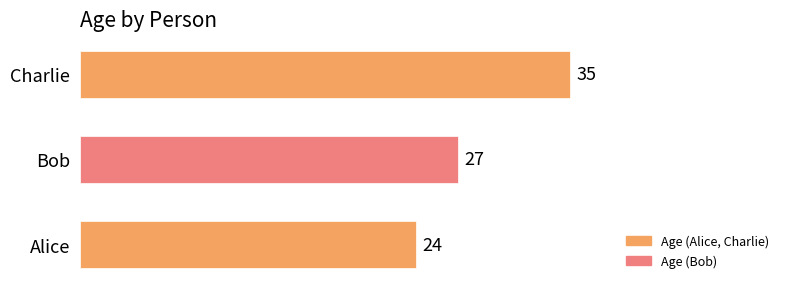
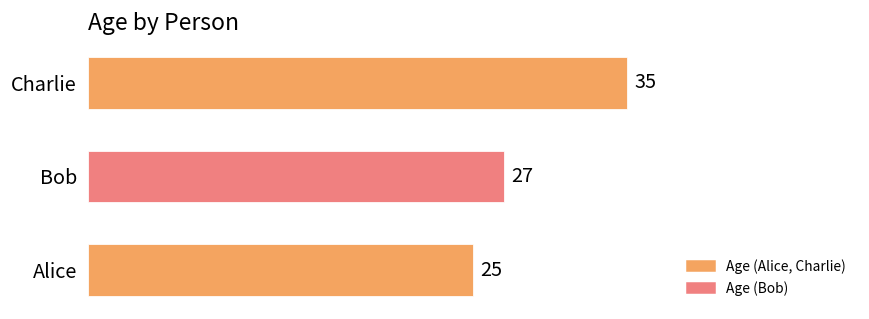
Alice: 24 -> 25
